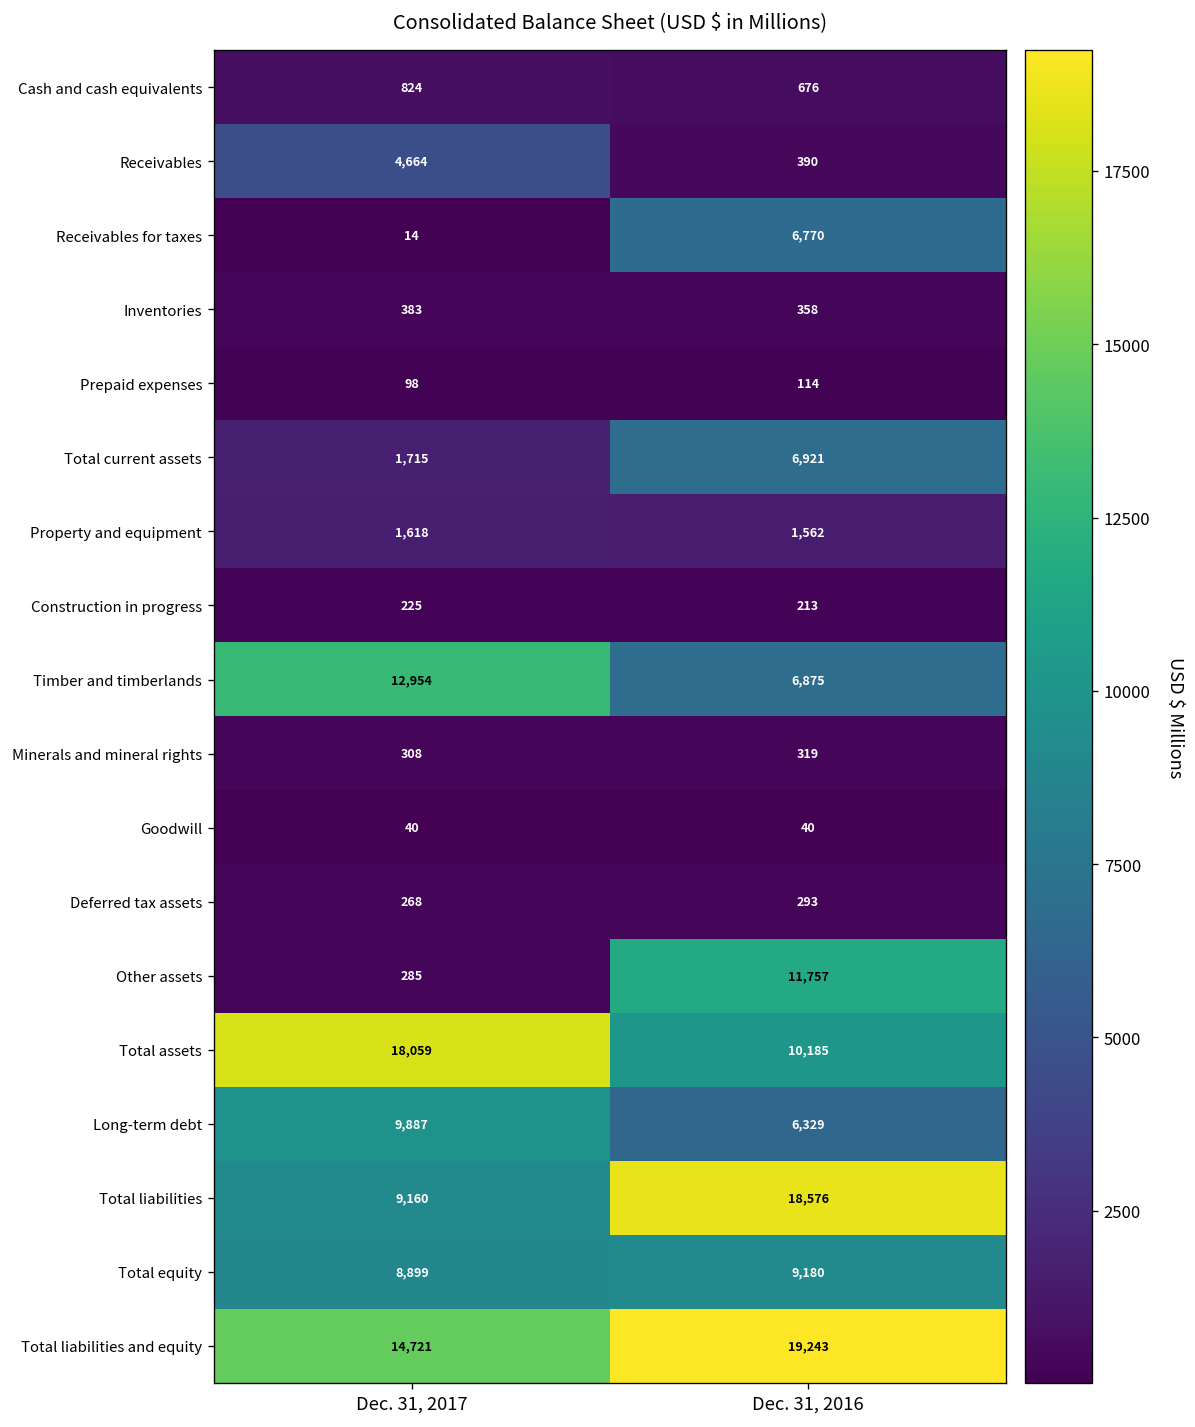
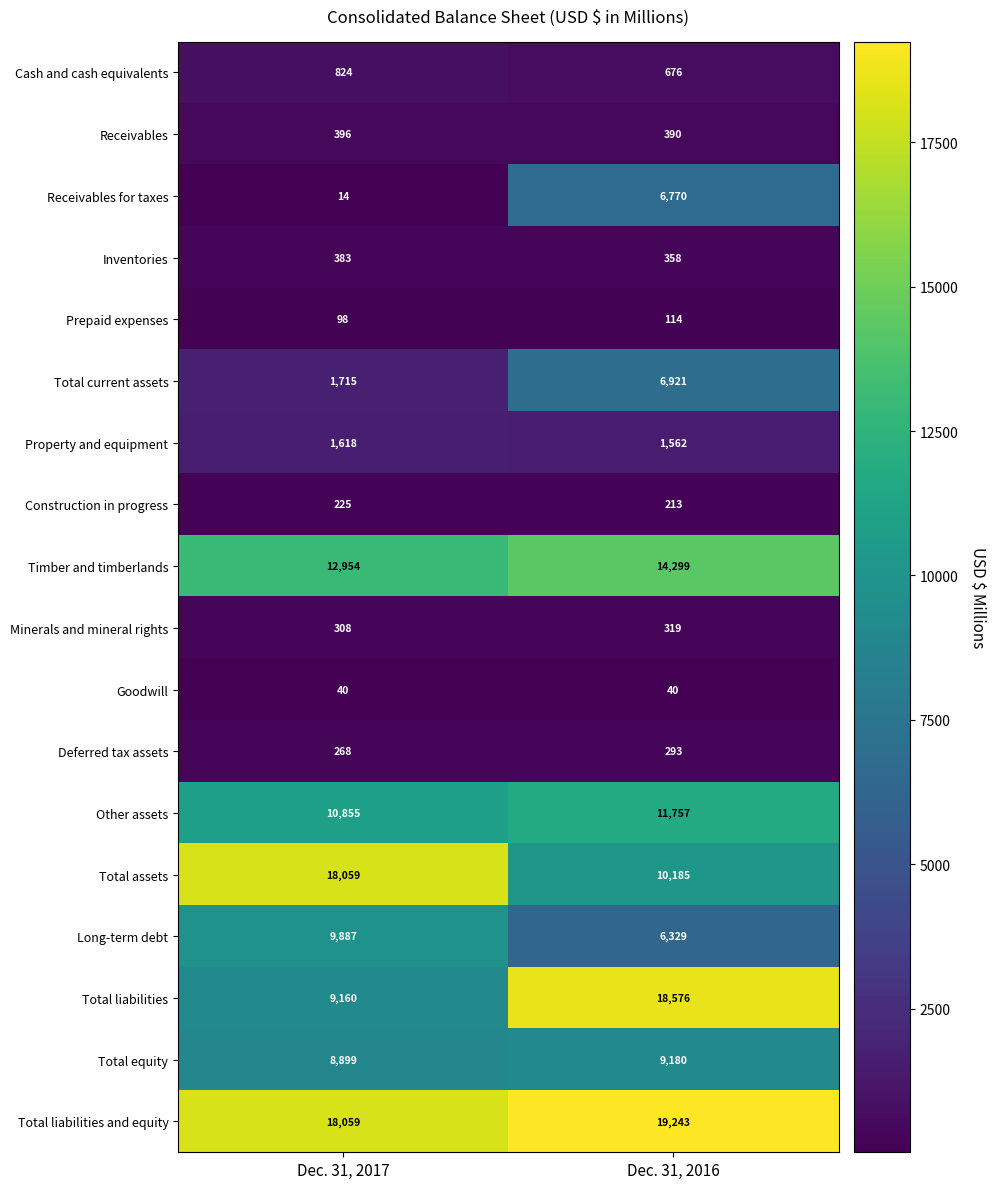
Receivables, Dec. 31, 2017: 4,664 -> 396
Timber and timberlands, Dec. 31, 2016: 6,875 -> 14,299
Other assets, Dec. 31, 2017: 285 -> 10,855
Total liabilities and equity, Dec. 31, 2017: 14,721 -> 18,059
